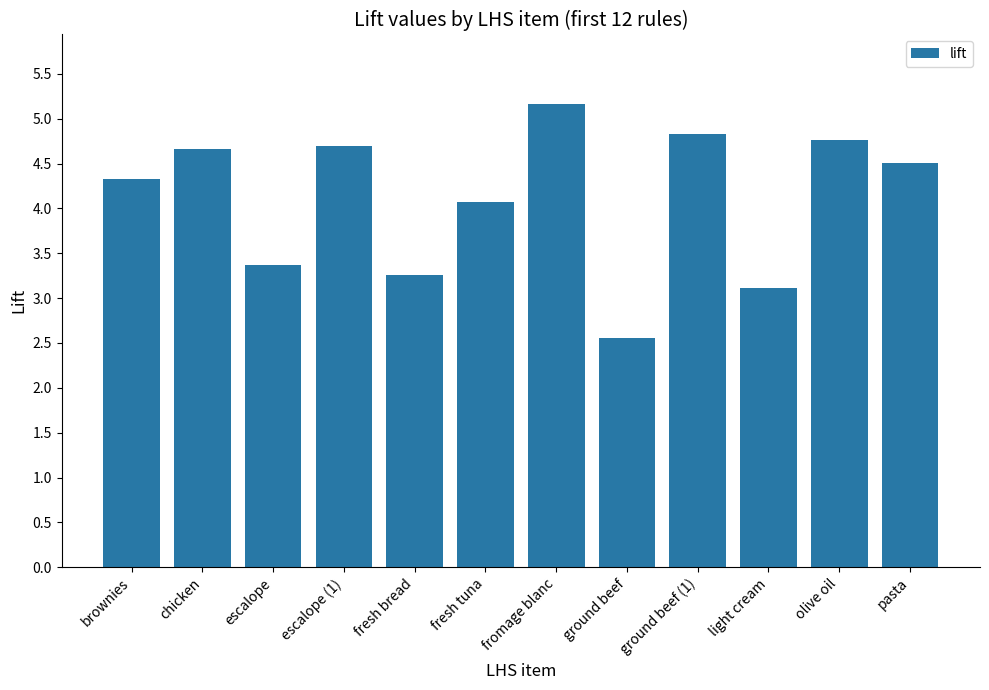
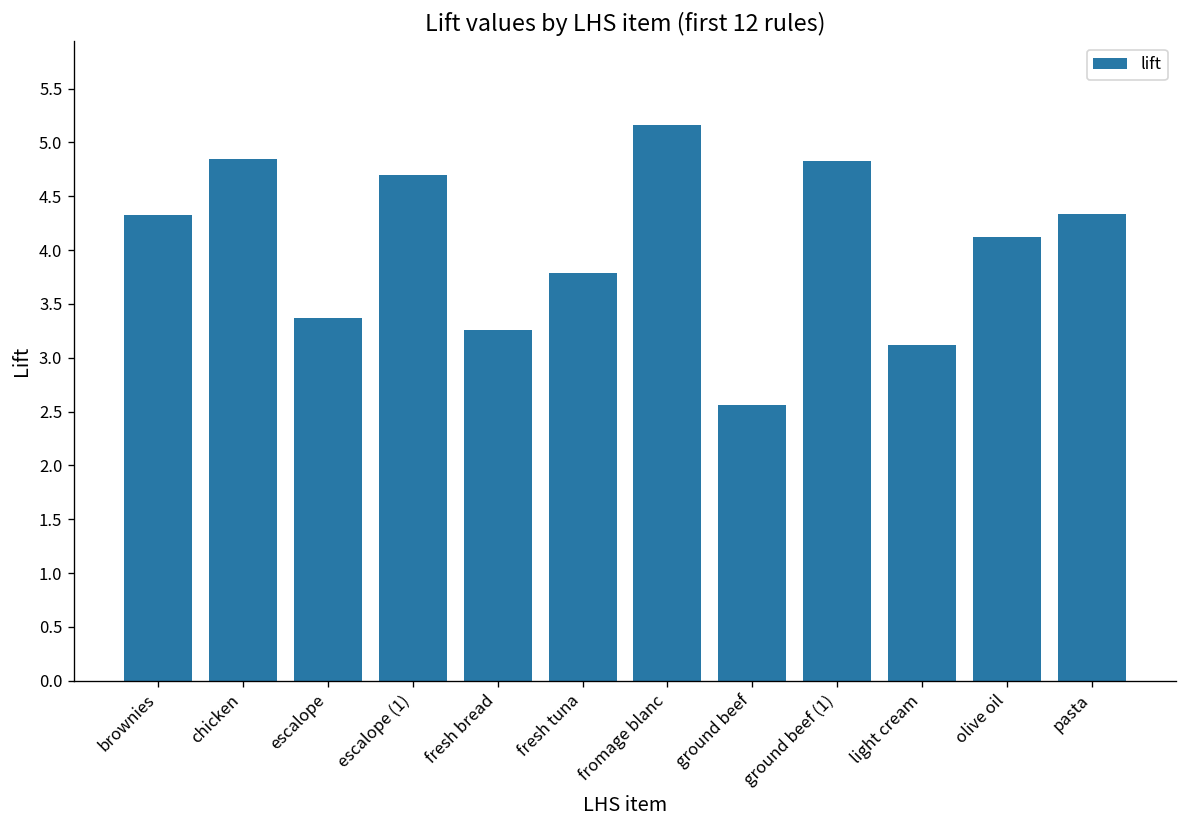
chicken: 4.7 -> 4.8
fresh tuna: 4.1 -> 3.8
olive oil: 4.8 -> 4.1
pasta: 4.5 -> 4.3
